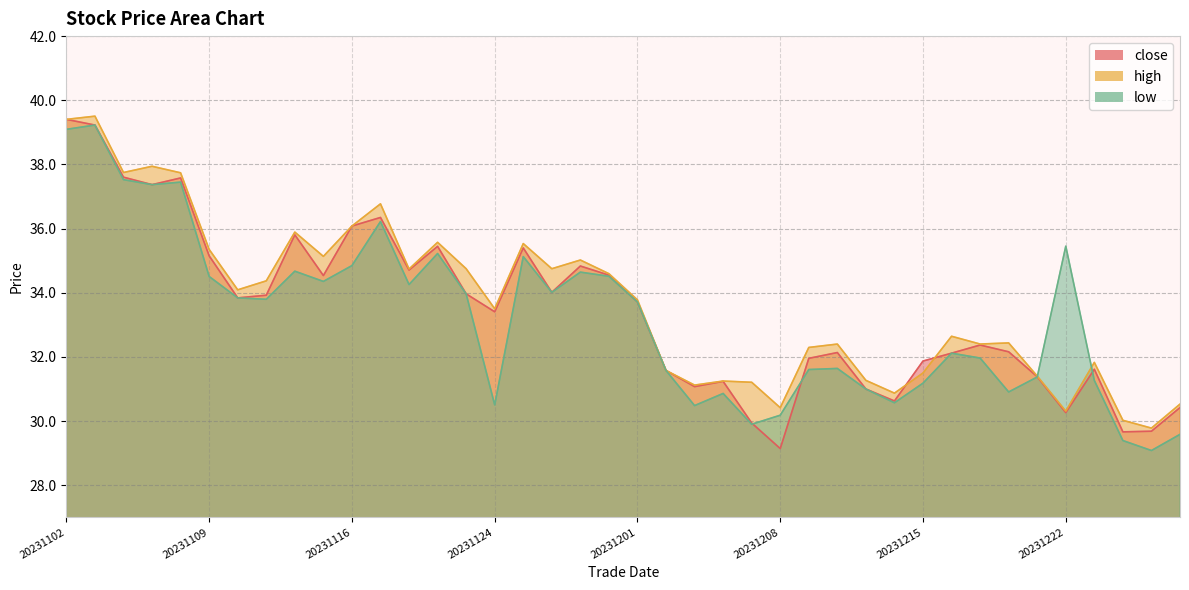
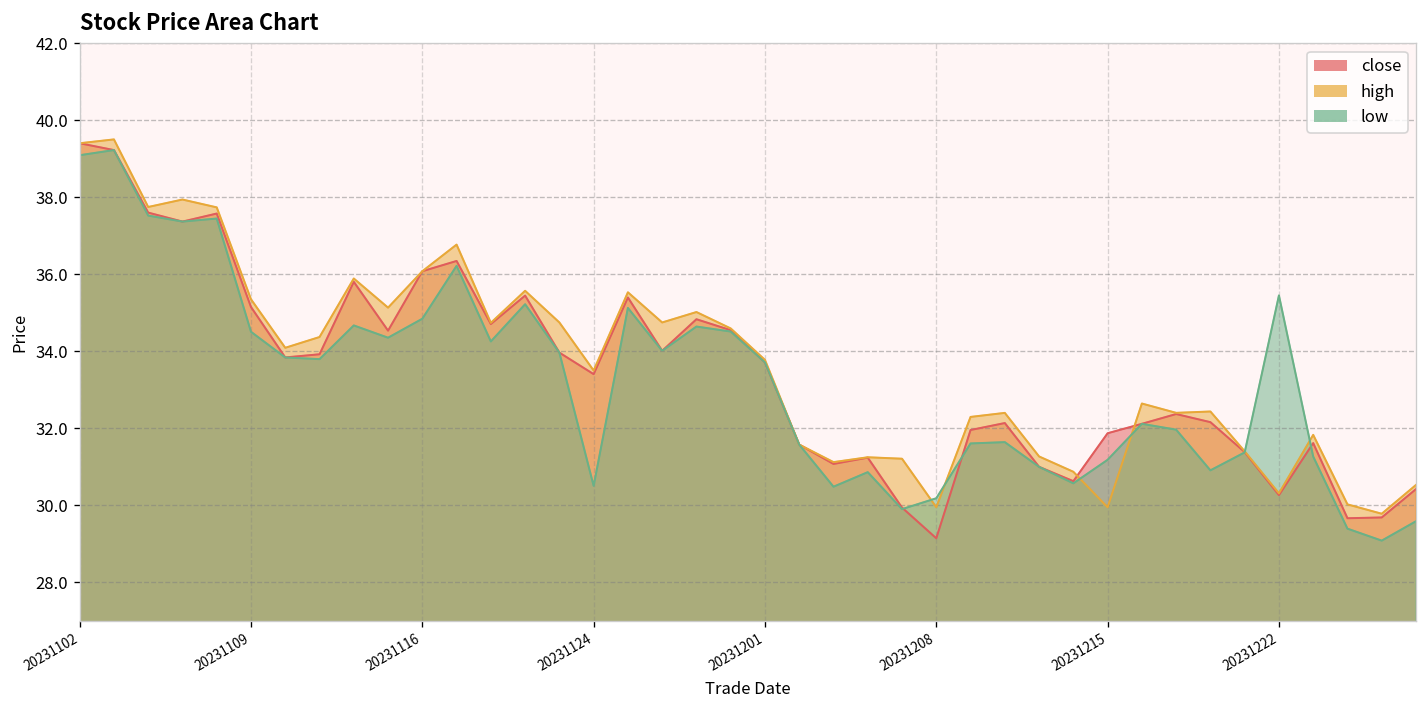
high, 20231208: 30.4 -> 29.9
high, 20231215: 31.5 -> 29.9
